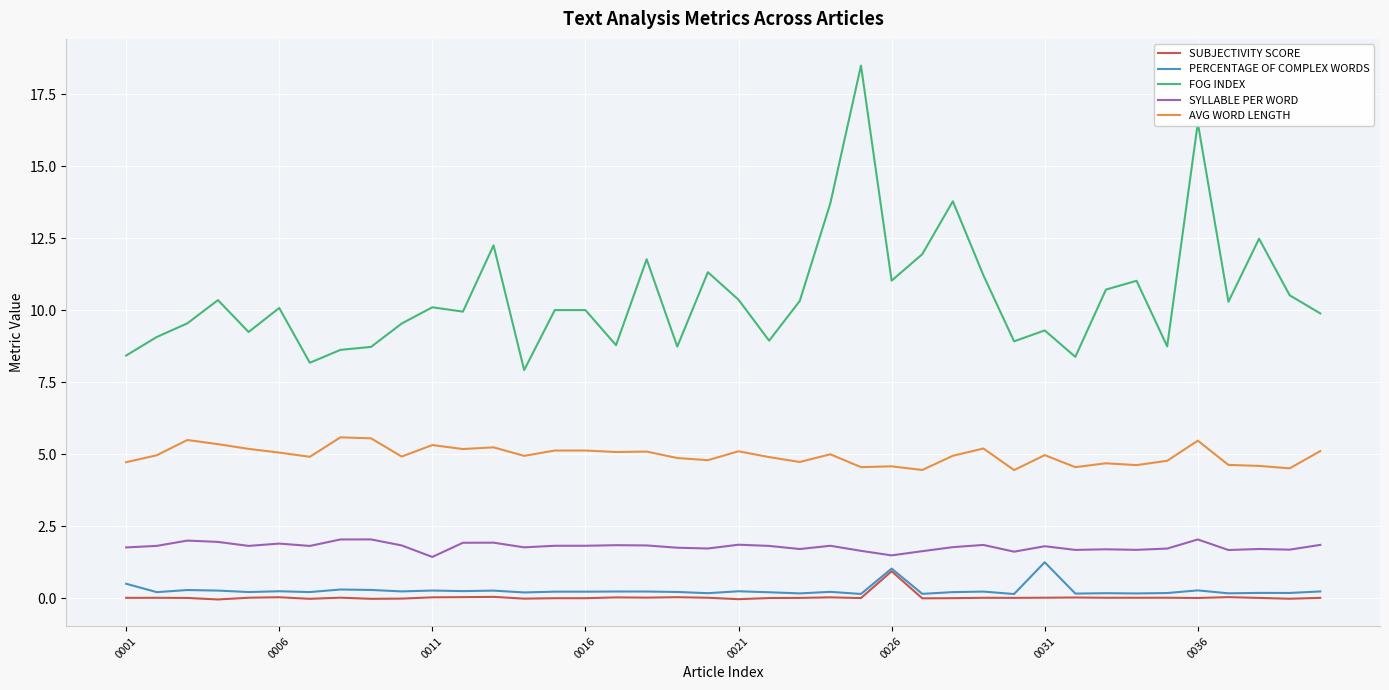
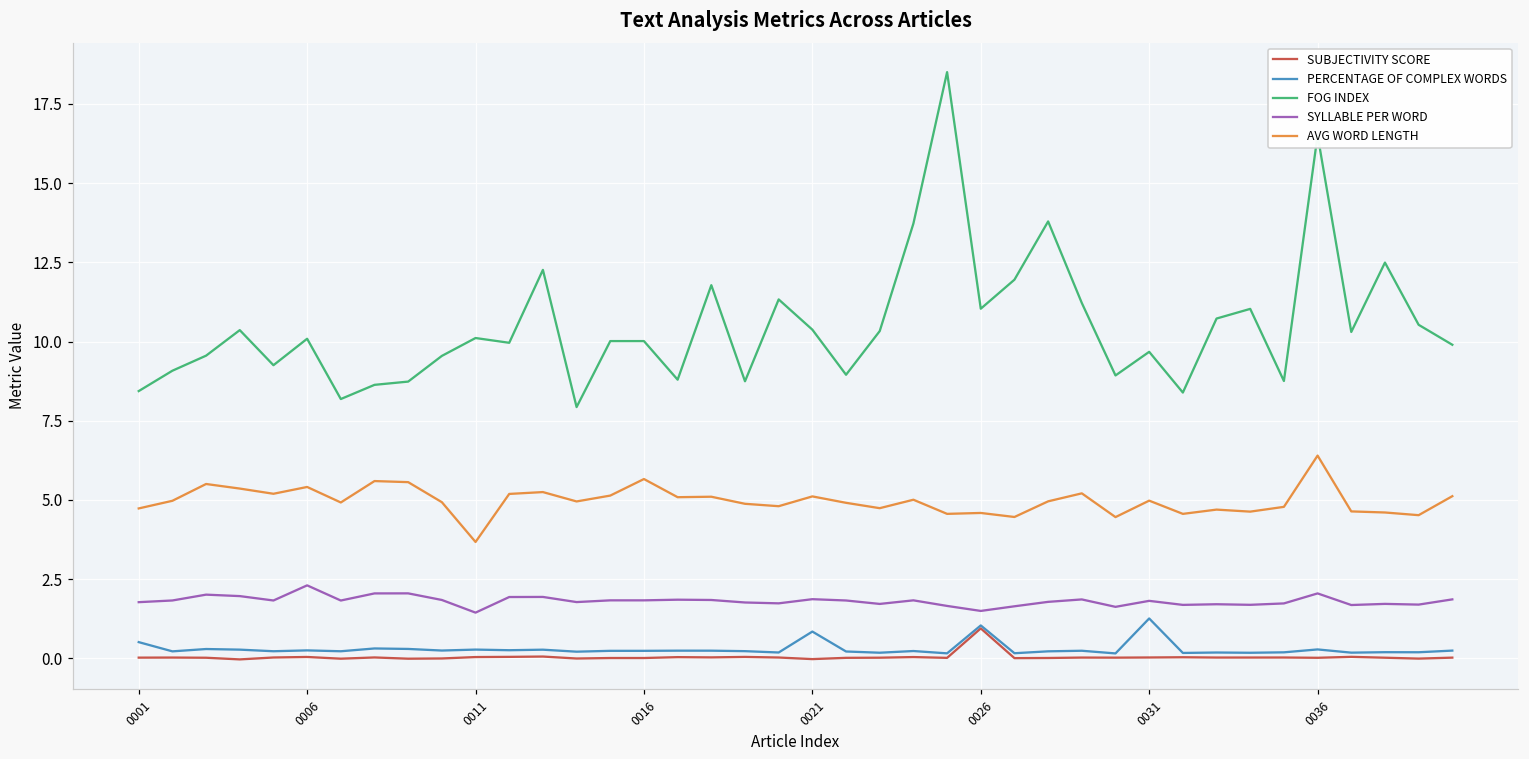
SYLLABLE PER WORD, 0006: 1.9 -> 2.3
AVG WORD LENGTH, 0006: 5.1 -> 5.4
AVG WORD LENGTH, 0011: 5.3 -> 3.7
AVG WORD LENGTH, 0016: 5.1 -> 5.7
PERCENTAGE OF COMPLEX WORDS, 0021: 0.3 -> 0.8
FOG INDEX, 0031: 9.3 -> 9.7
AVG WORD LENGTH, 0036: 5.5 -> 6.4
